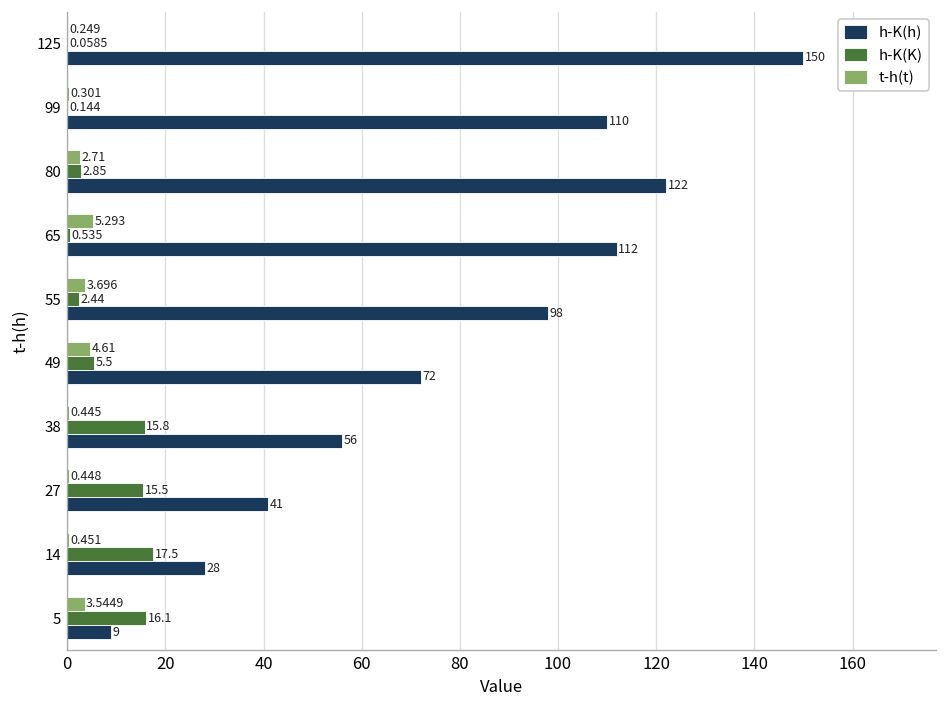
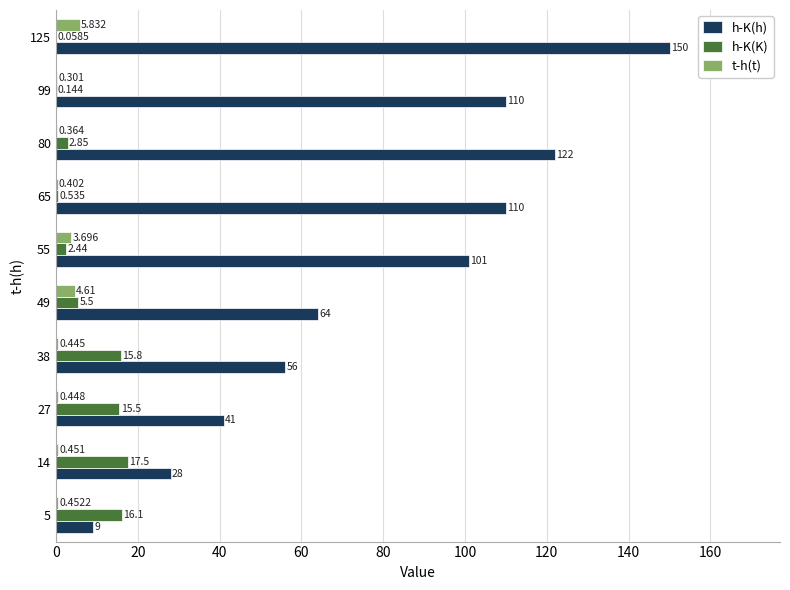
t-h(t), 125: 0.249 -> 5.832
t-h(t), 80: 2.71 -> 0.364
t-h(t), 65: 5.293 -> 0.402
h-K(h), 65: 112 -> 110
h-K(h), 55: 98 -> 101
h-K(h), 49: 72 -> 64
t-h(t), 5: 3.5449 -> 0.4522
